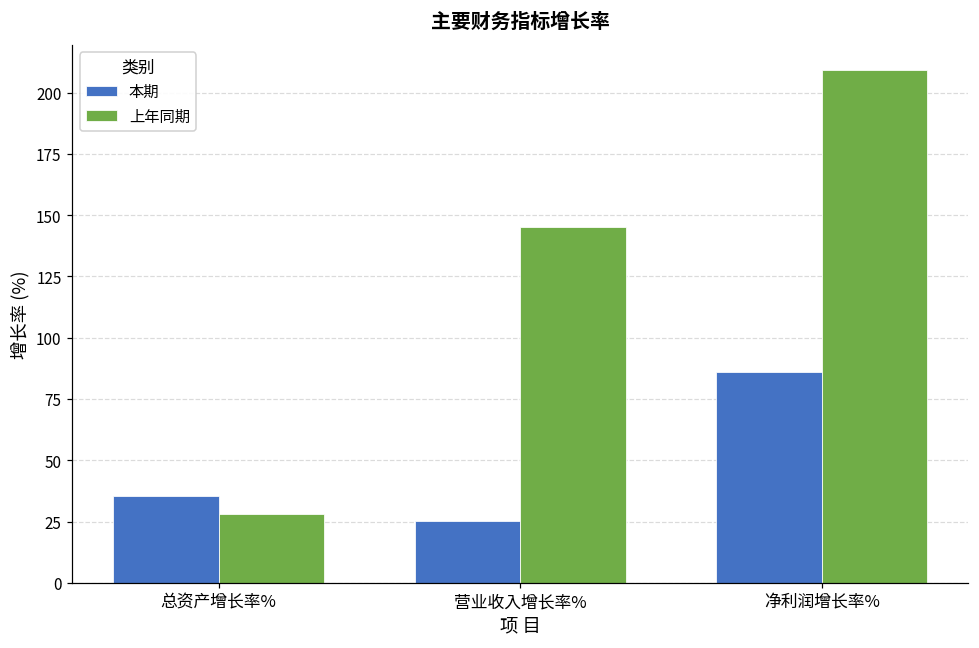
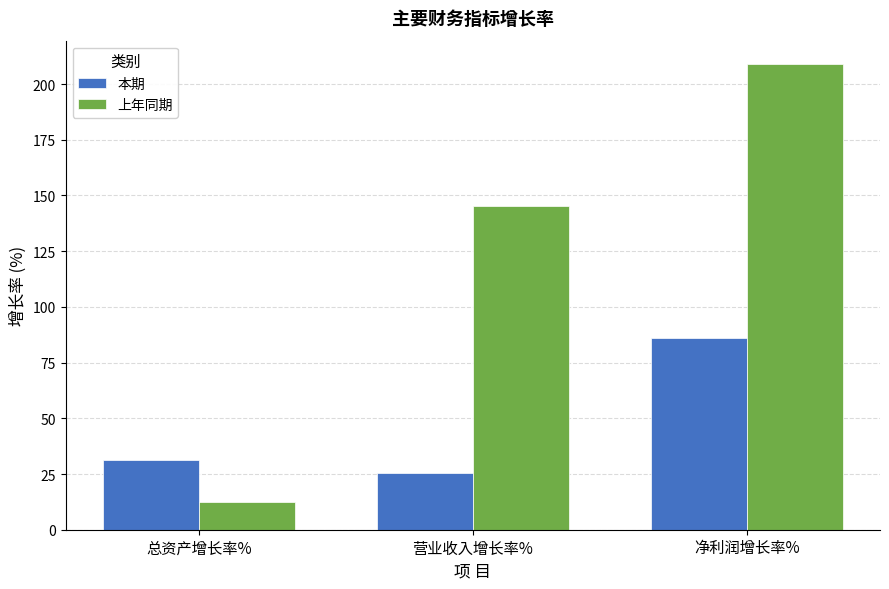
本期, 总资产增长率%: 36 -> 31
上年同期, 总资产增长率%: 28 -> 12
